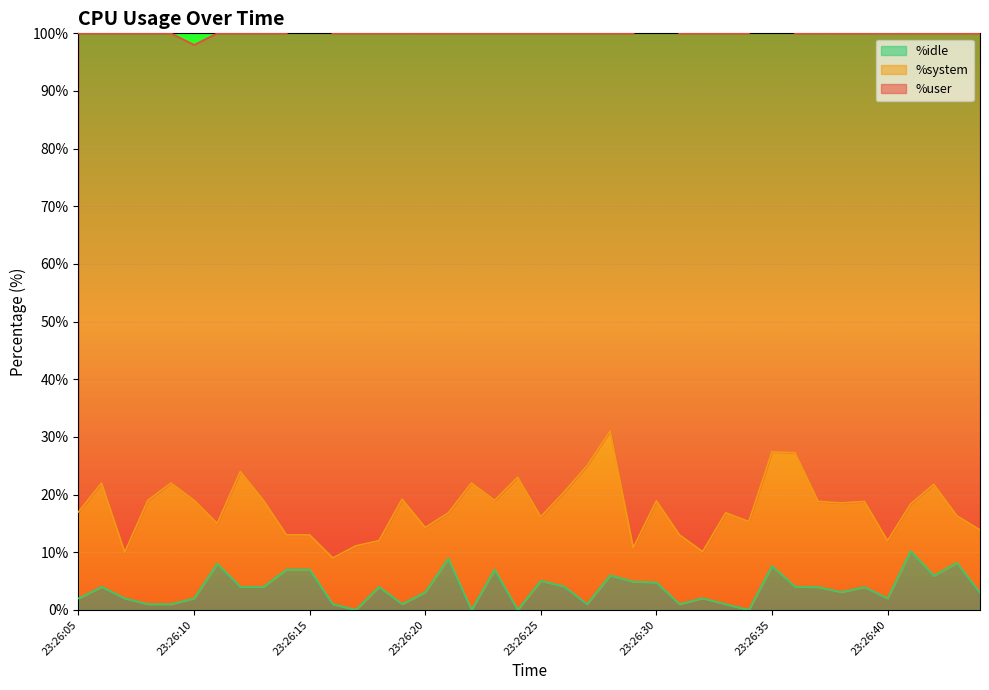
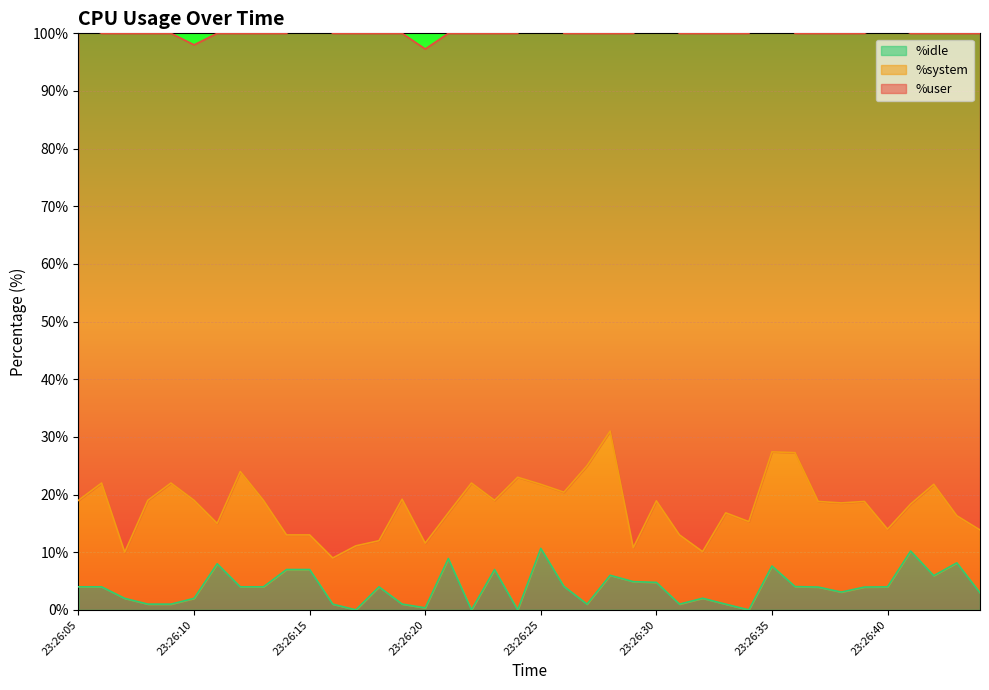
%idle, 23:26:05: 2% -> 4%
%idle, 23:26:20: 3% -> 0%
%idle, 23:26:25: 5% -> 11%
%idle, 23:26:40: 2% -> 4%
